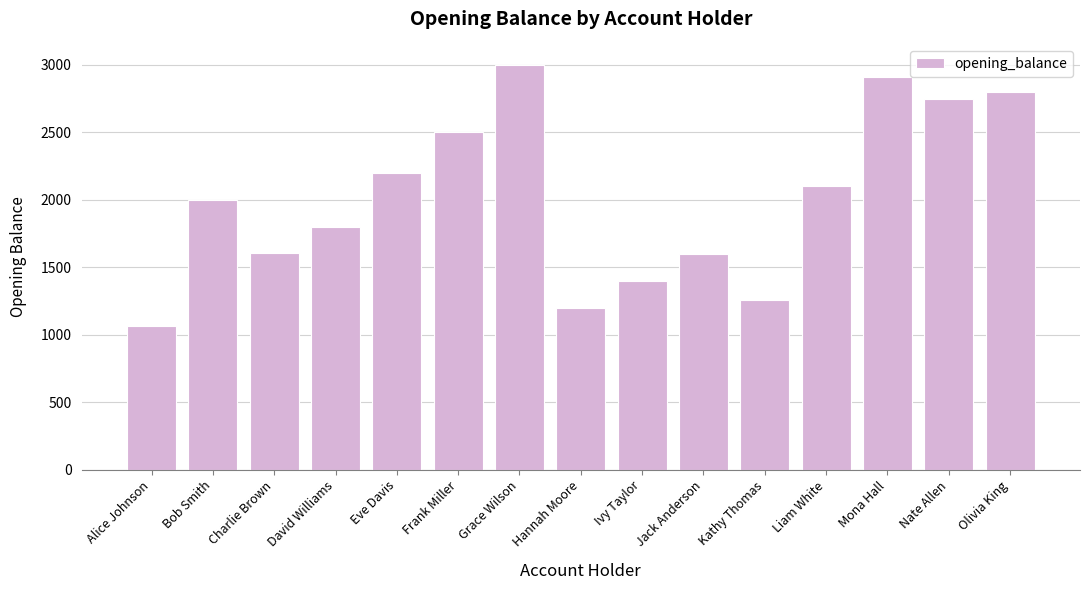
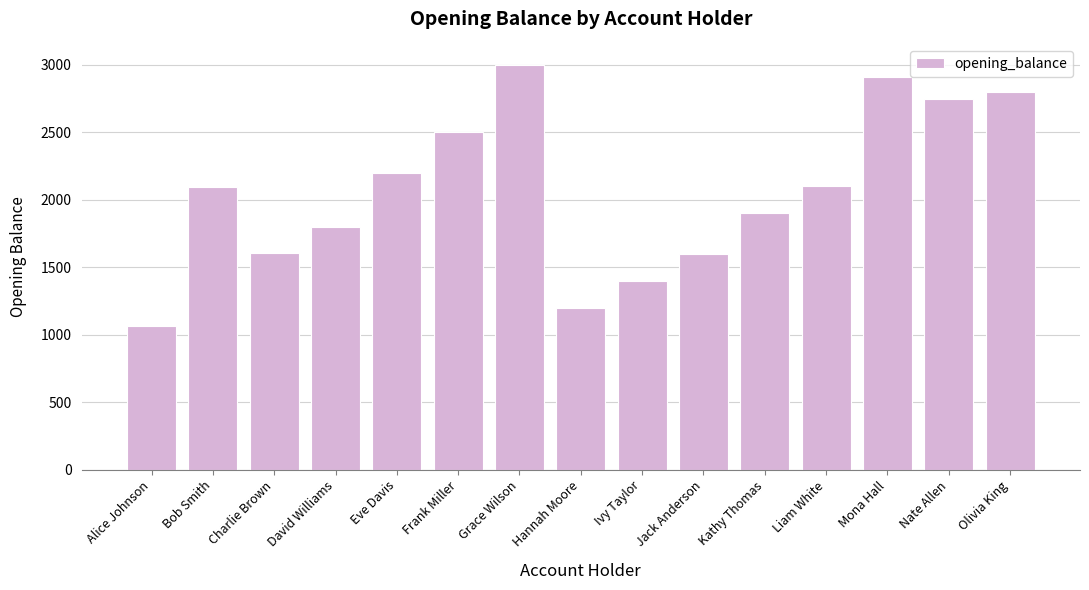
Bob Smith: 2000 -> 2100
Kathy Thomas: 1260 -> 1900
